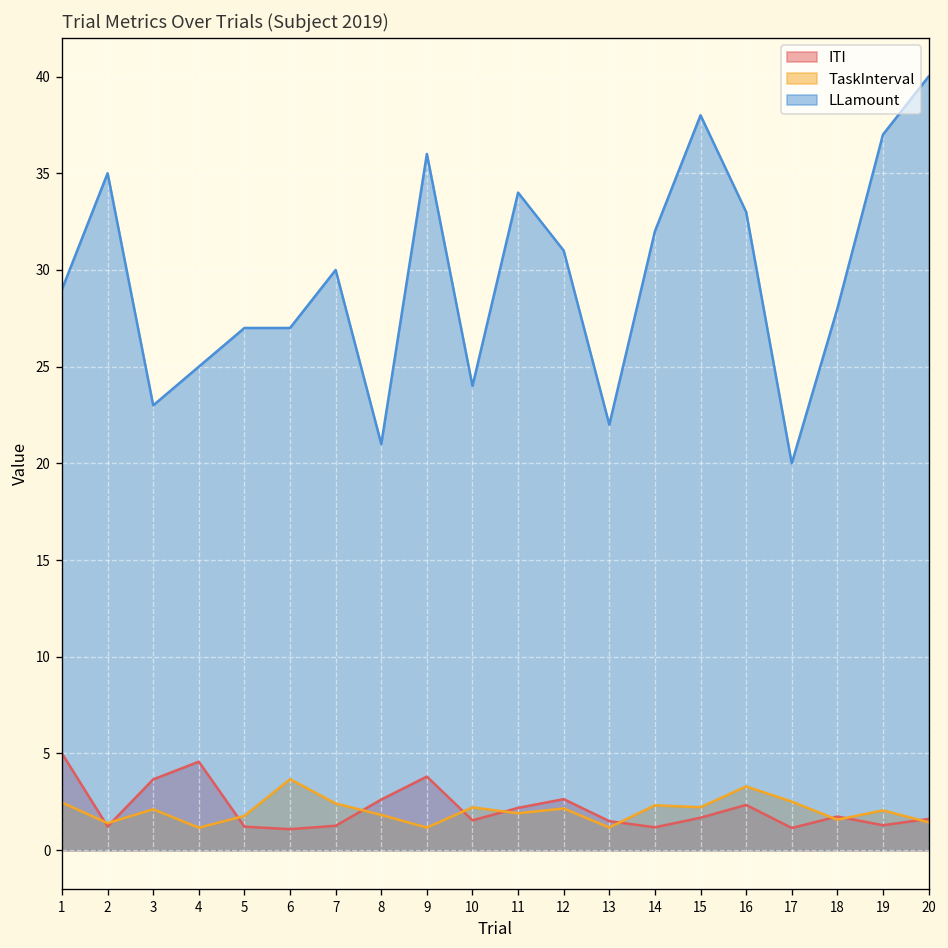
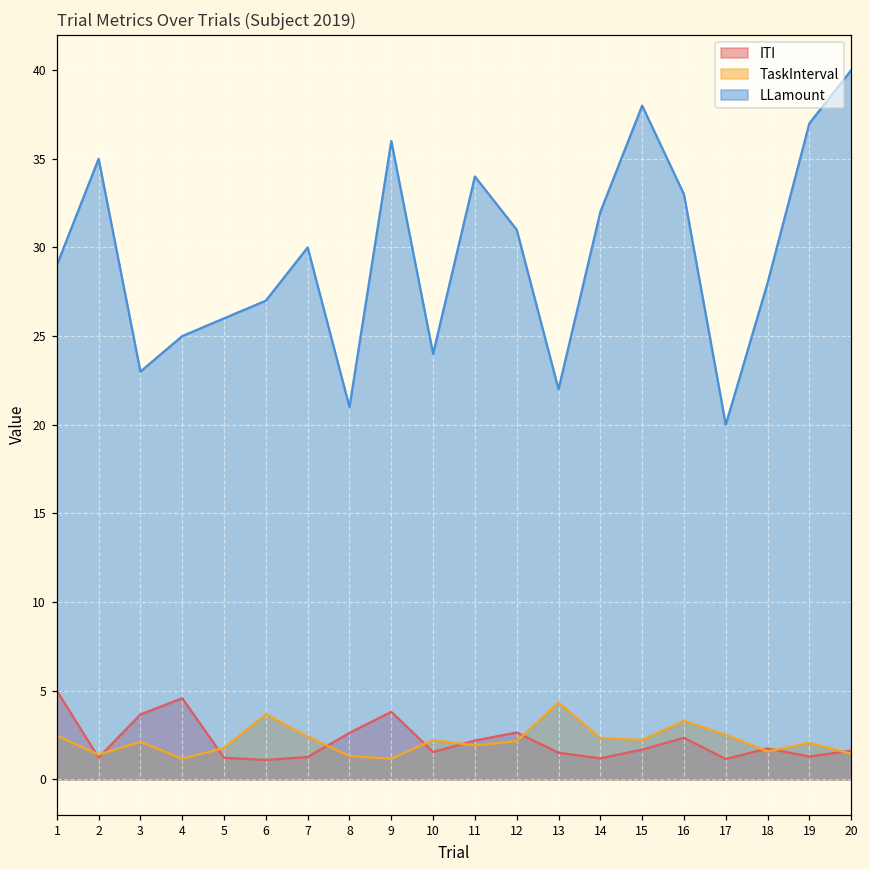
LLamount, 5: 27 -> 26
TaskInterval, 8: 1.8 -> 1.3
TaskInterval, 13: 1.2 -> 4.3
